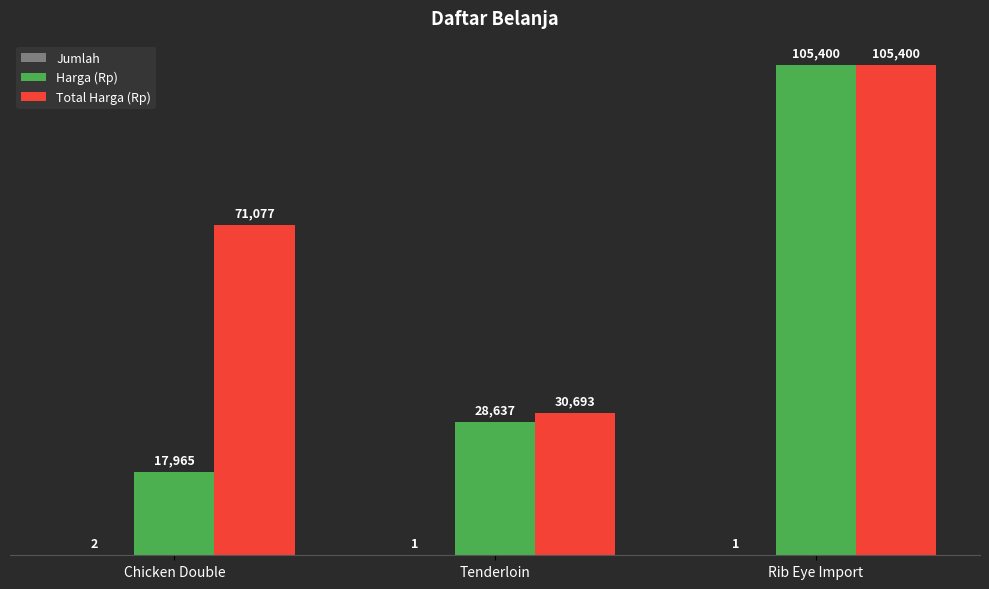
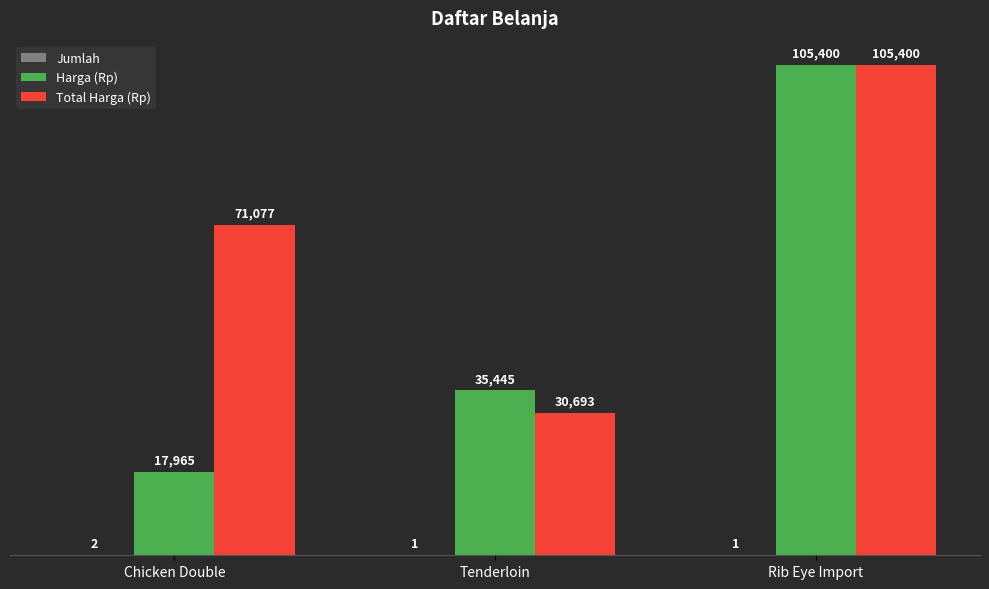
Harga (Rp), Tenderloin: 28,637 -> 35,445
